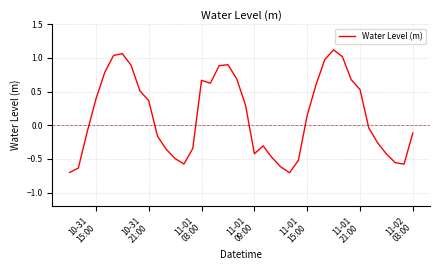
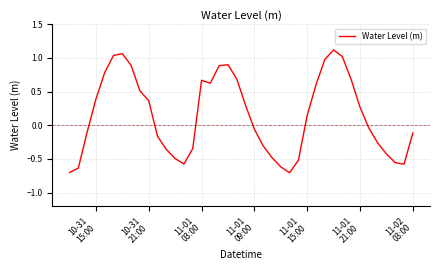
11-01 09:00: -0.4 -> -0.1
11-01 21:00: 0.5 -> 0.3
